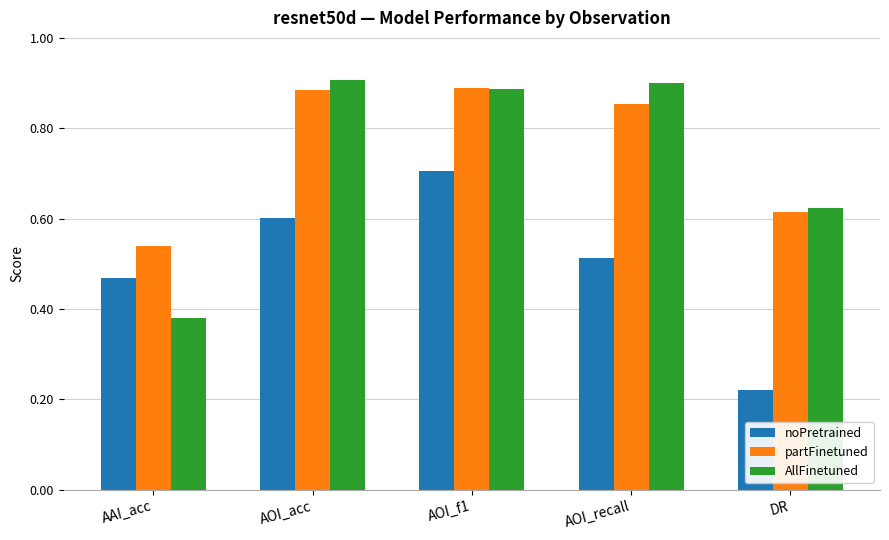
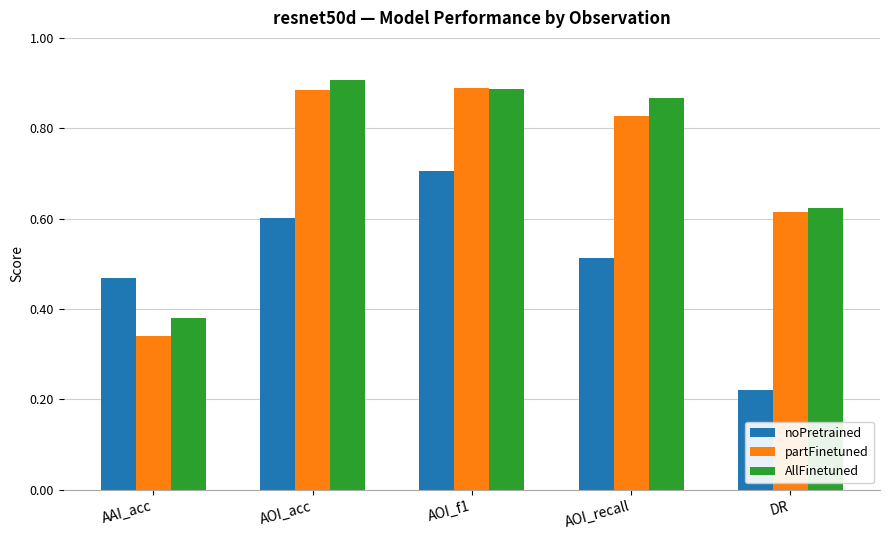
partFinetuned, AAI_acc: 0.54 -> 0.34
partFinetuned, AOI_recall: 0.85 -> 0.83
AllFinetuned, AOI_recall: 0.90 -> 0.87
